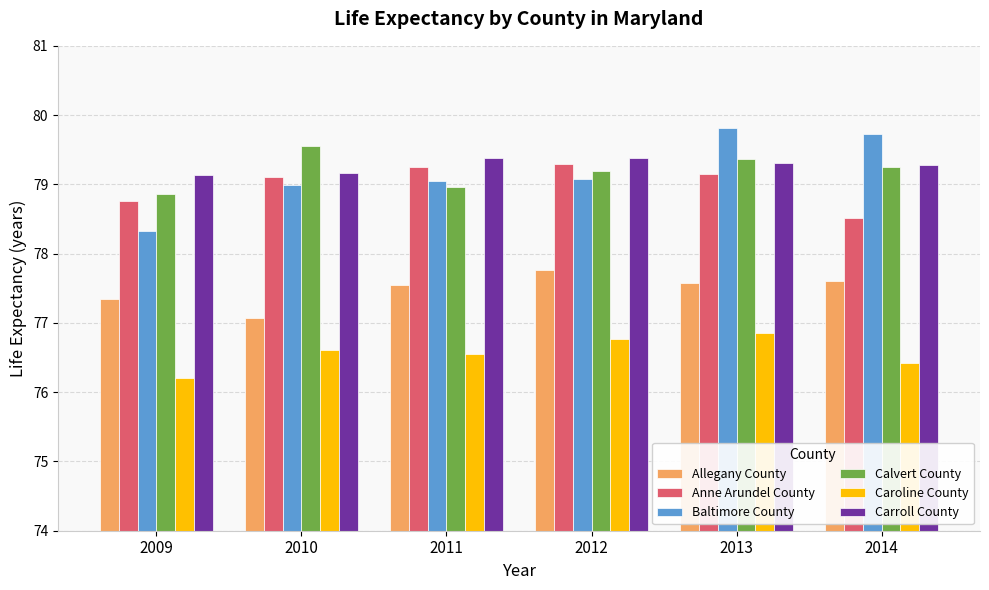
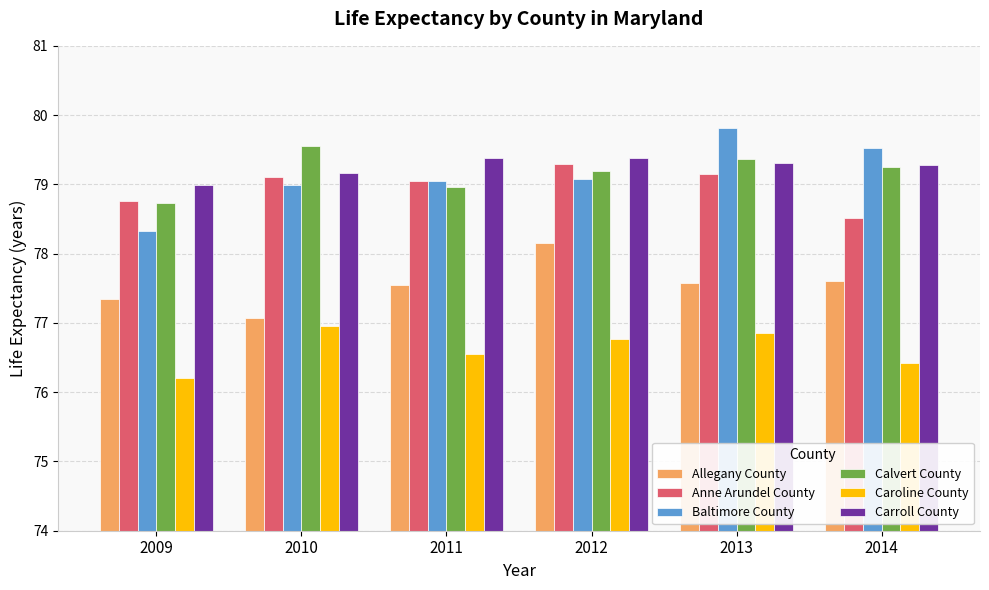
Calvert County, 2009: 78.9 -> 78.7
Carroll County, 2009: 79.1 -> 79.0
Caroline County, 2010: 76.6 -> 77.0
Anne Arundel County, 2011: 79.3 -> 79.0
Allegany County, 2012: 77.8 -> 78.2
Baltimore County, 2014: 79.7 -> 79.5
